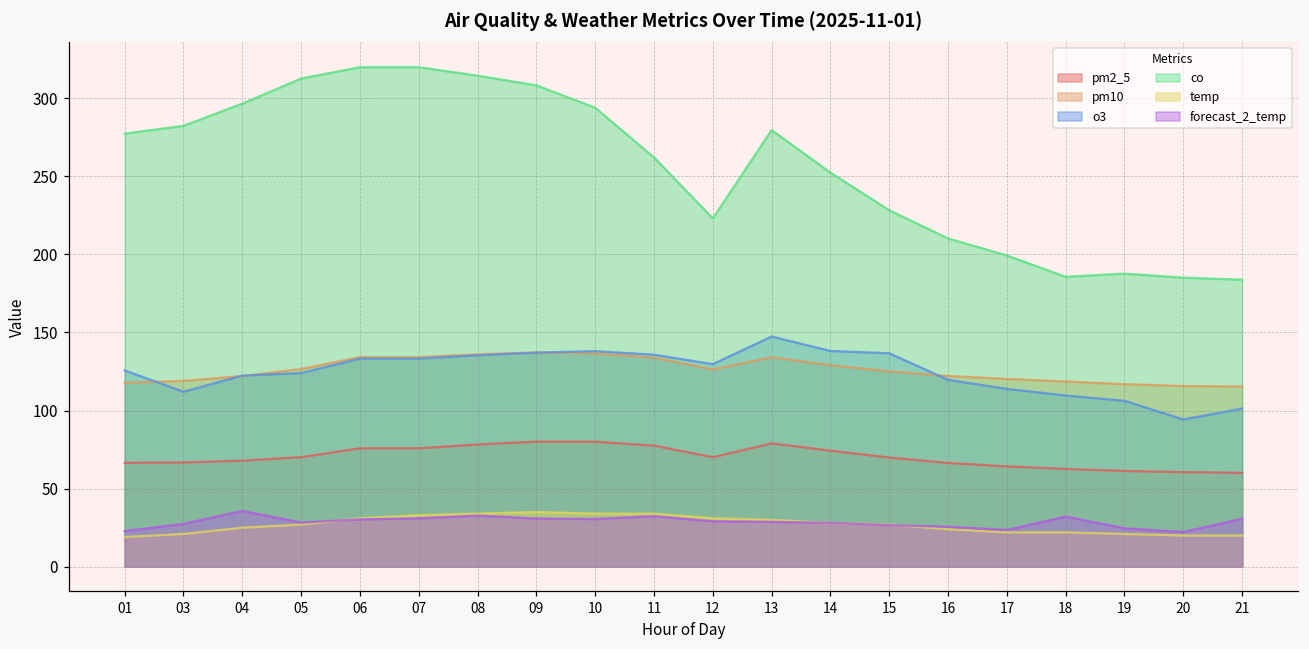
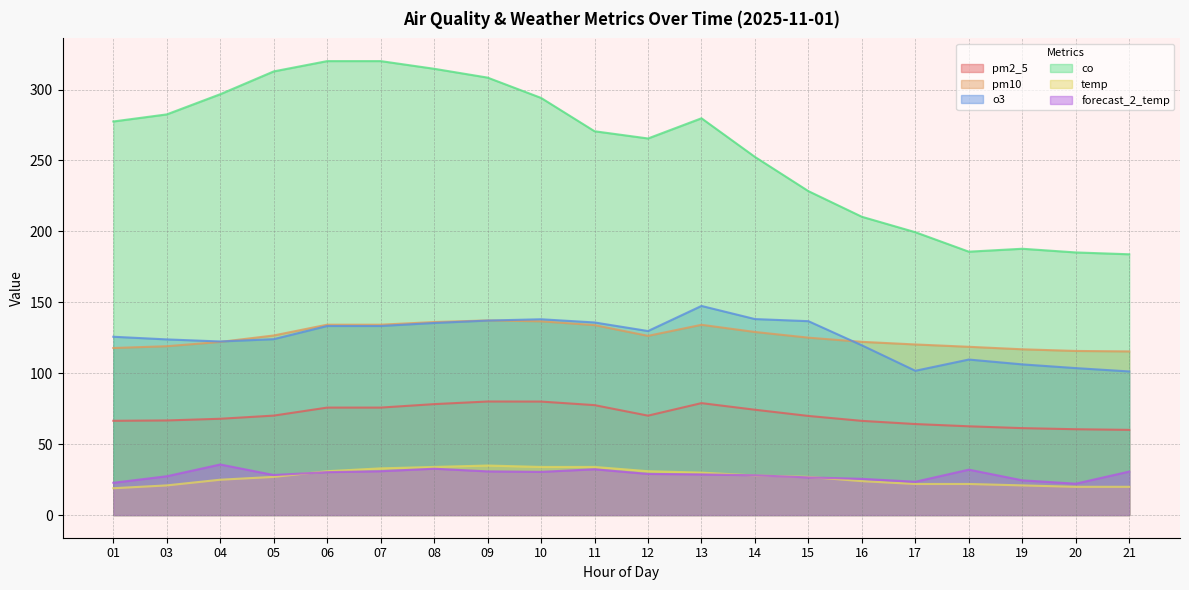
o3, 03: 112 -> 124
co, 11: 262 -> 271
co, 12: 223 -> 265
o3, 17: 114 -> 102
o3, 20: 94 -> 104
